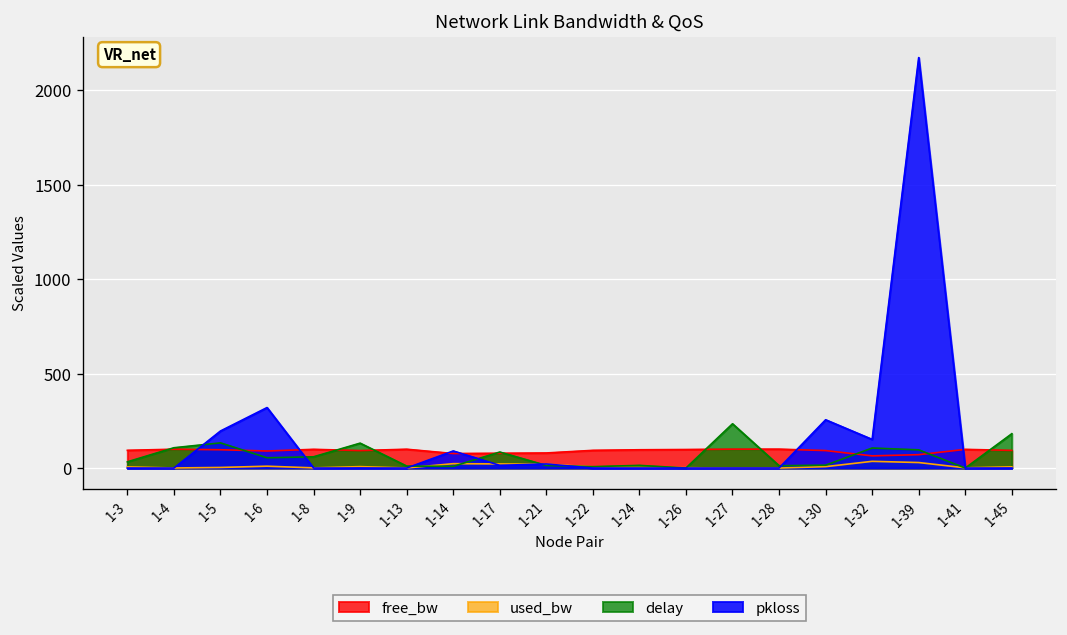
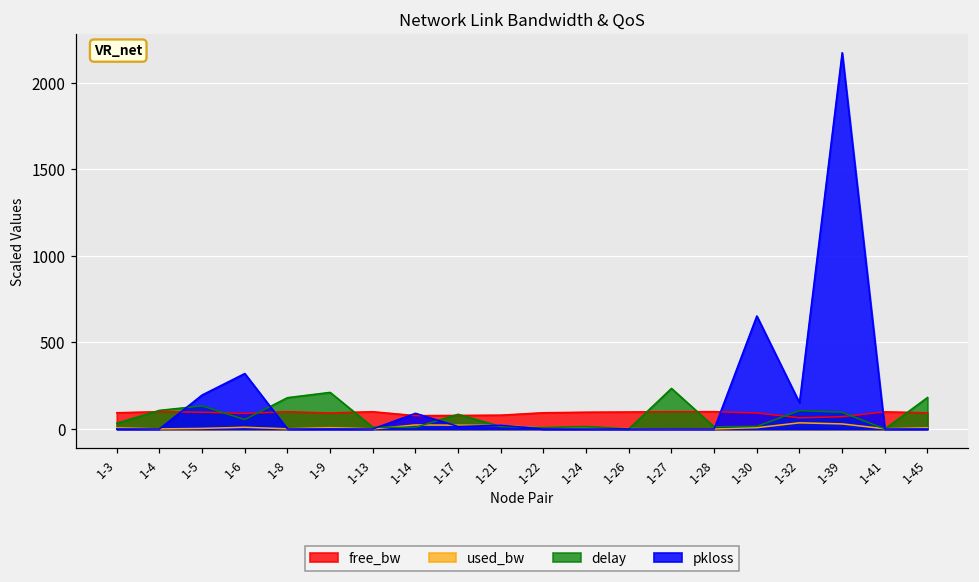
delay, 1-8: 60 -> 180
delay, 1-9: 130 -> 210
pkloss, 1-30: 260 -> 650
